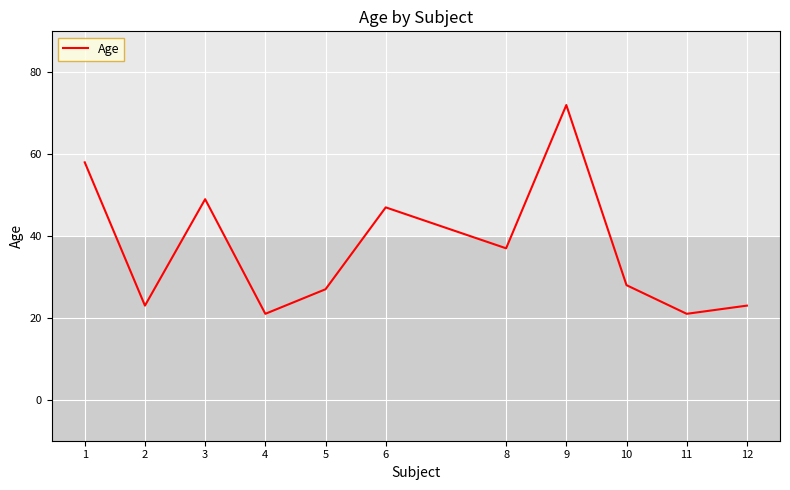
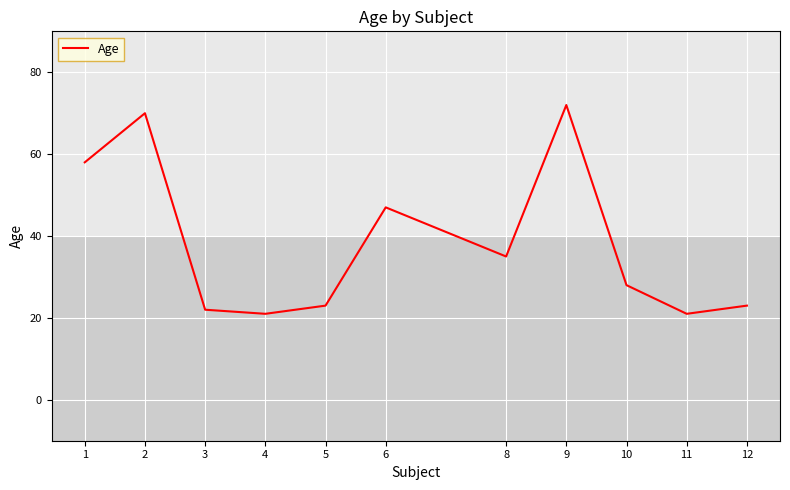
2: 23 -> 70
3: 49 -> 22
5: 27 -> 23
8: 37 -> 35
